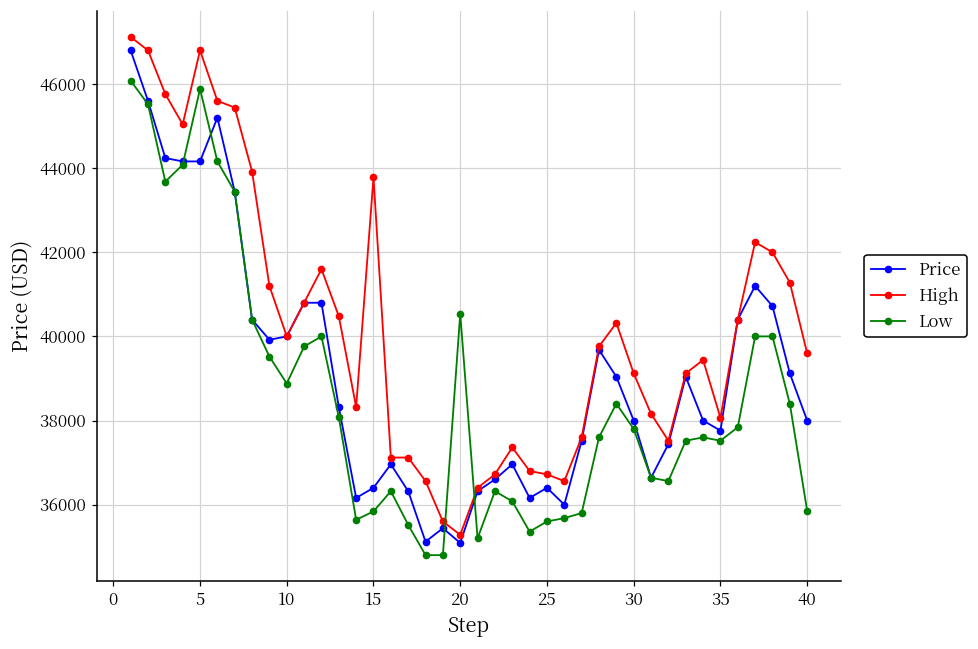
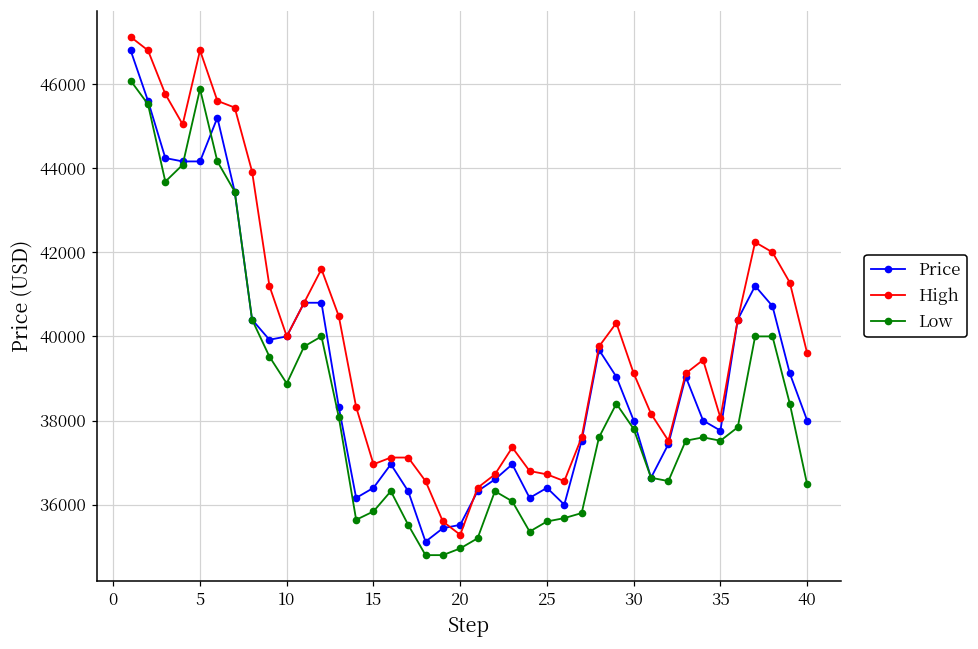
High, 15: 43800 -> 37000
Price, 20: 35100 -> 35500
Low, 20: 40500 -> 35000
Low, 40: 35900 -> 36500
